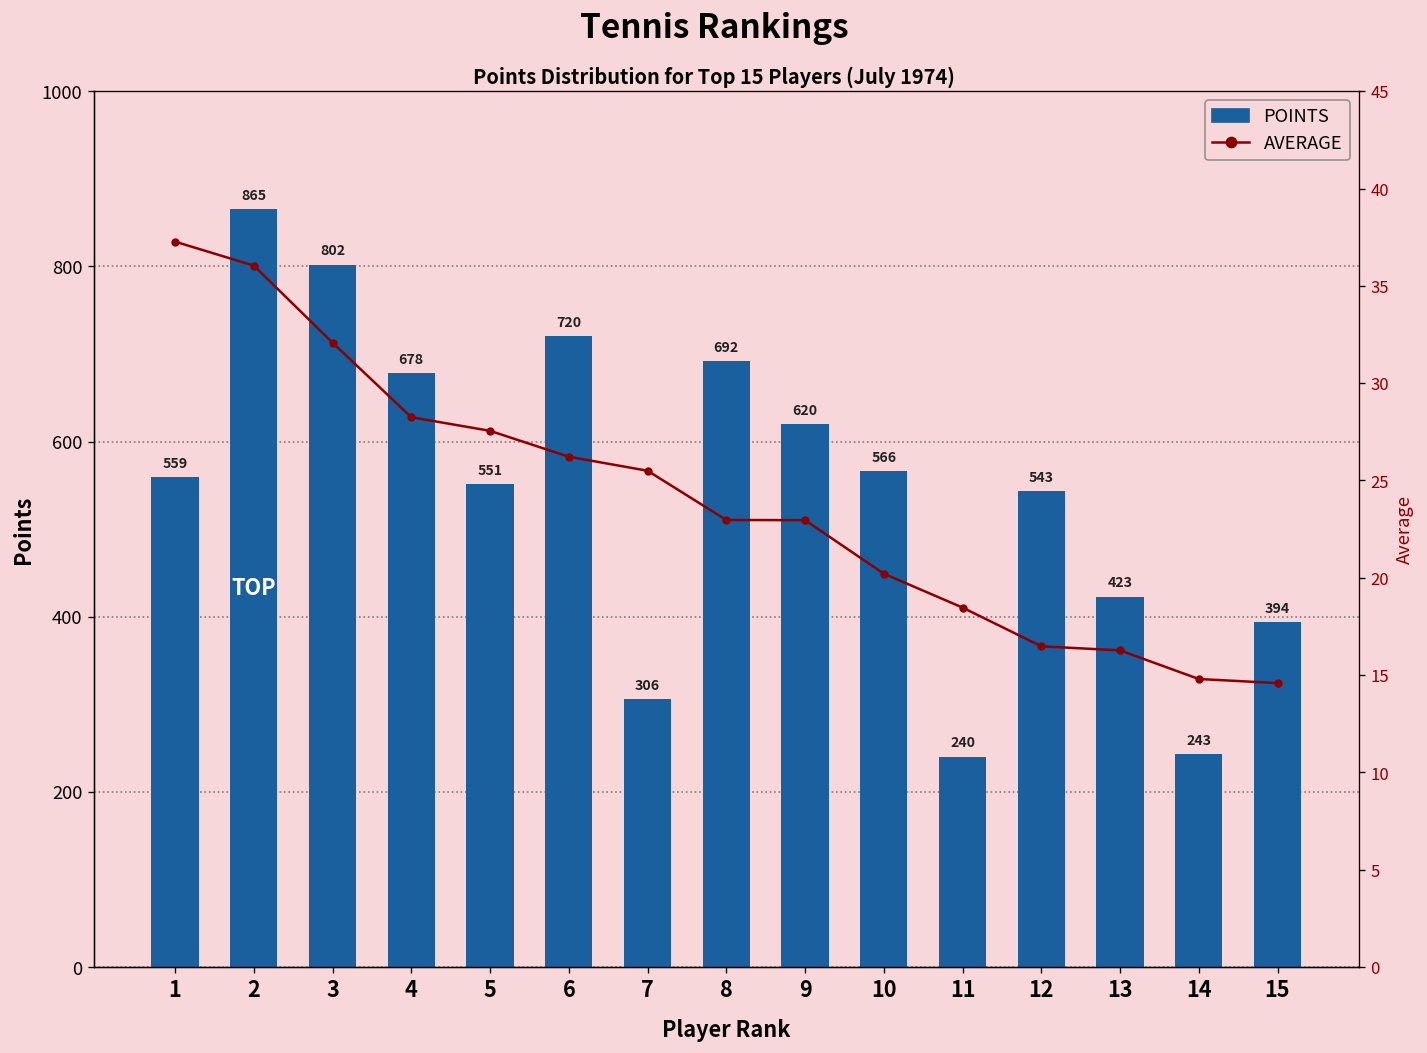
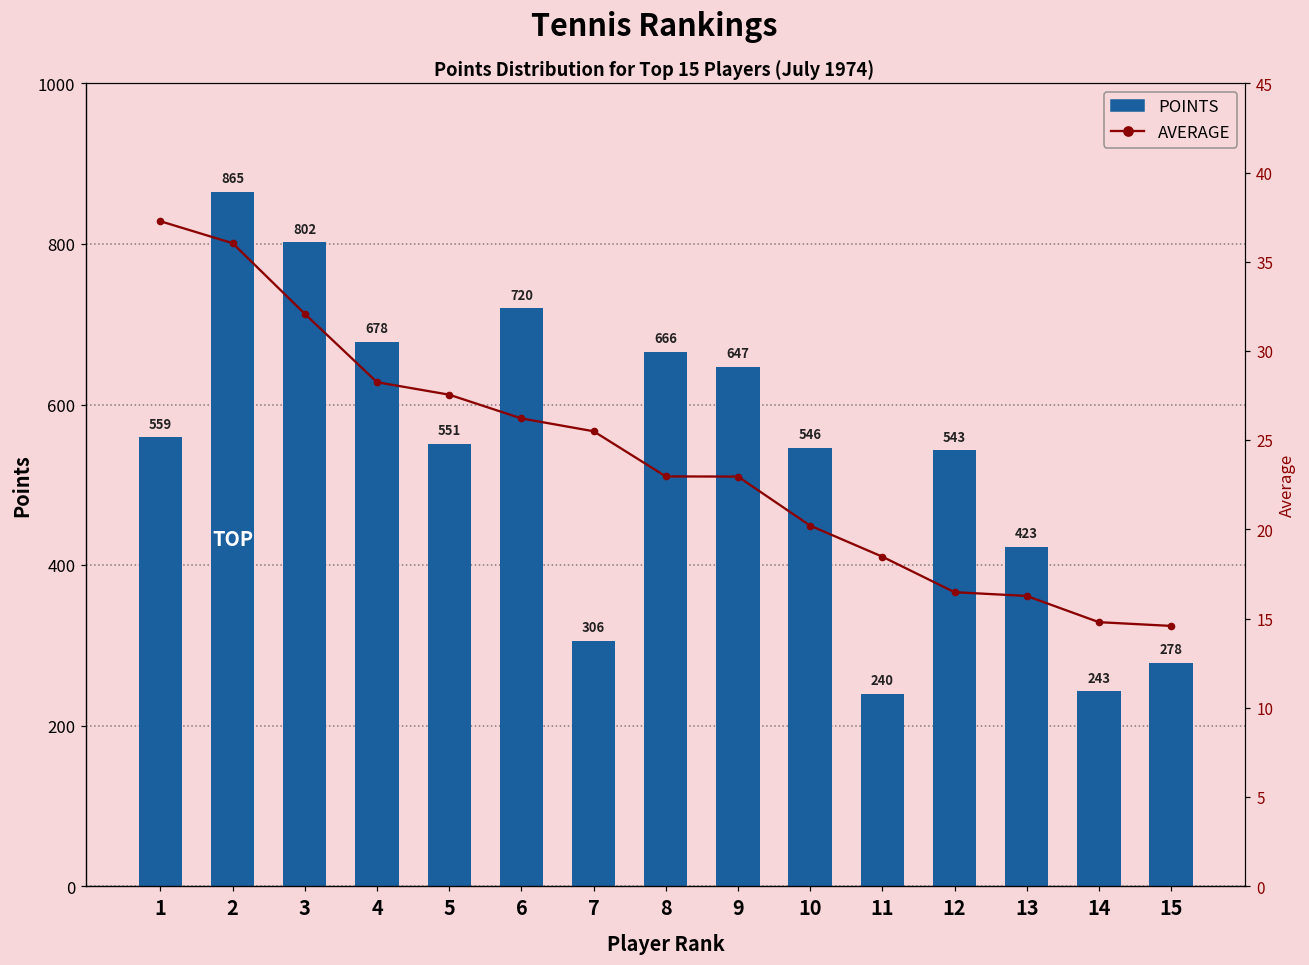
POINTS, 8: 692 -> 666
POINTS, 9: 620 -> 647
POINTS, 10: 566 -> 546
POINTS, 15: 394 -> 278
